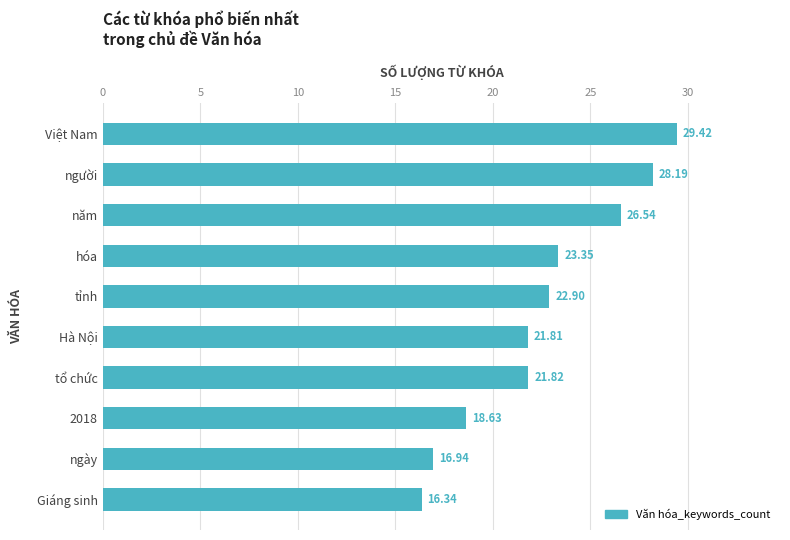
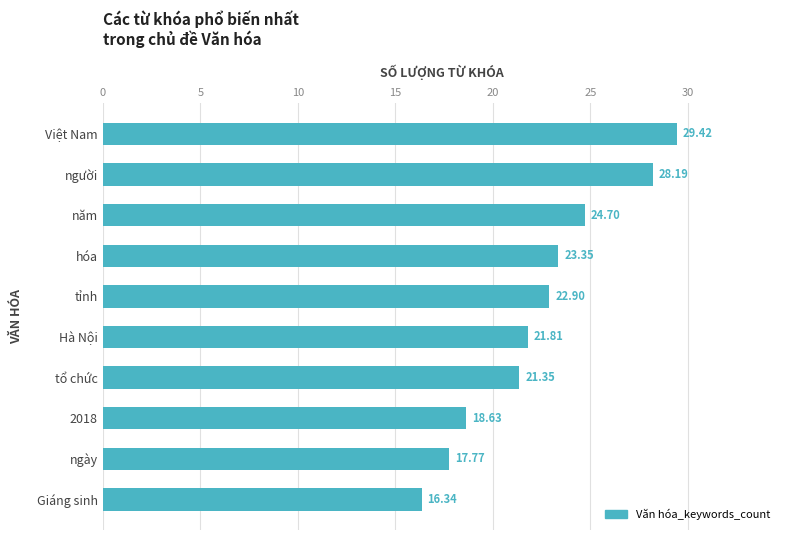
năm: 26.54 -> 24.70
tổ chức: 21.82 -> 21.35
ngày: 16.94 -> 17.77
